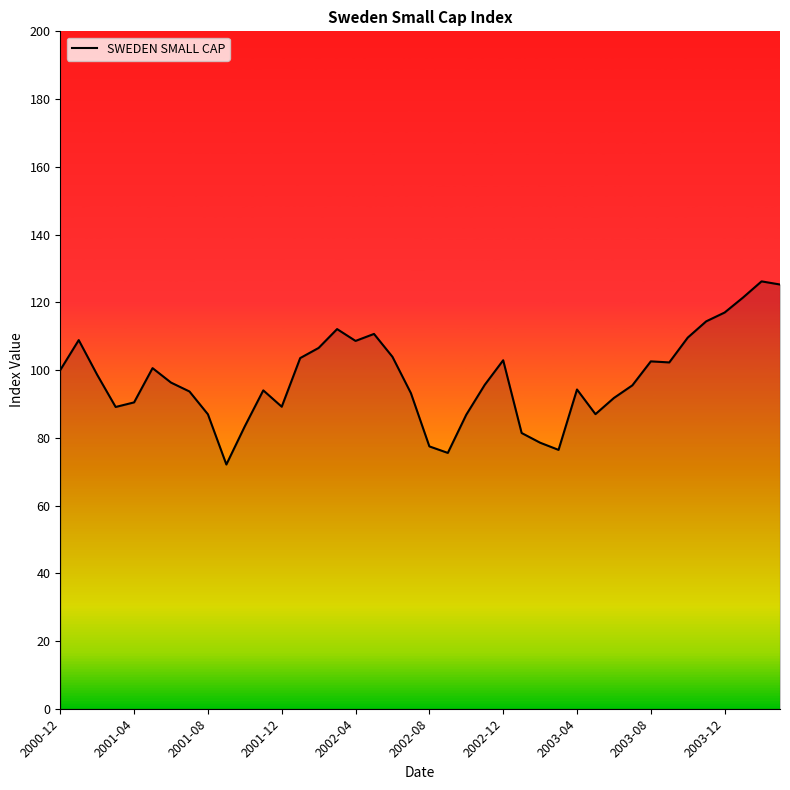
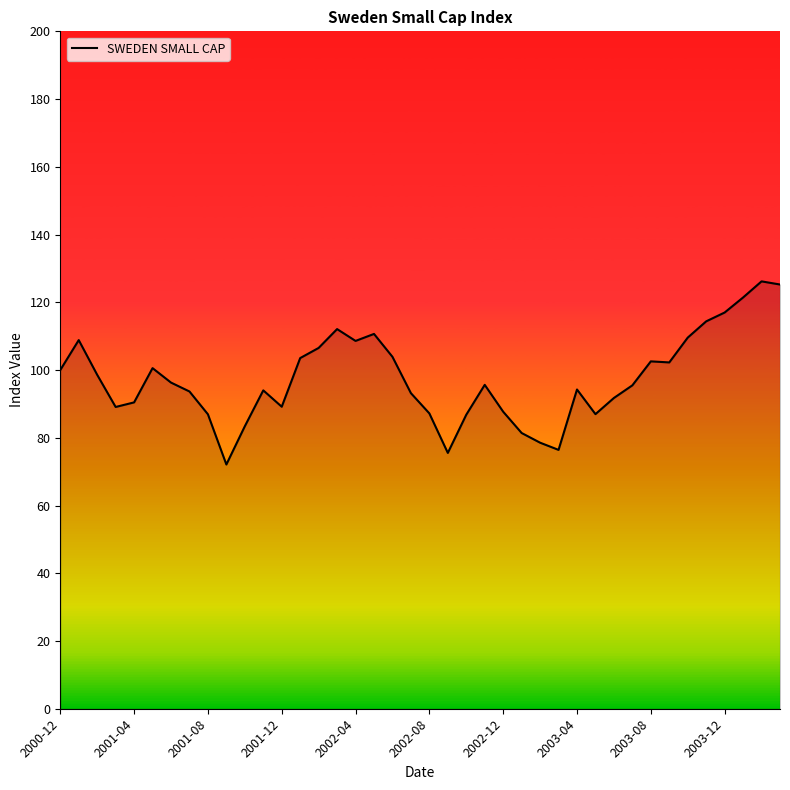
2002-08: 77 -> 87
2002-12: 103 -> 88
